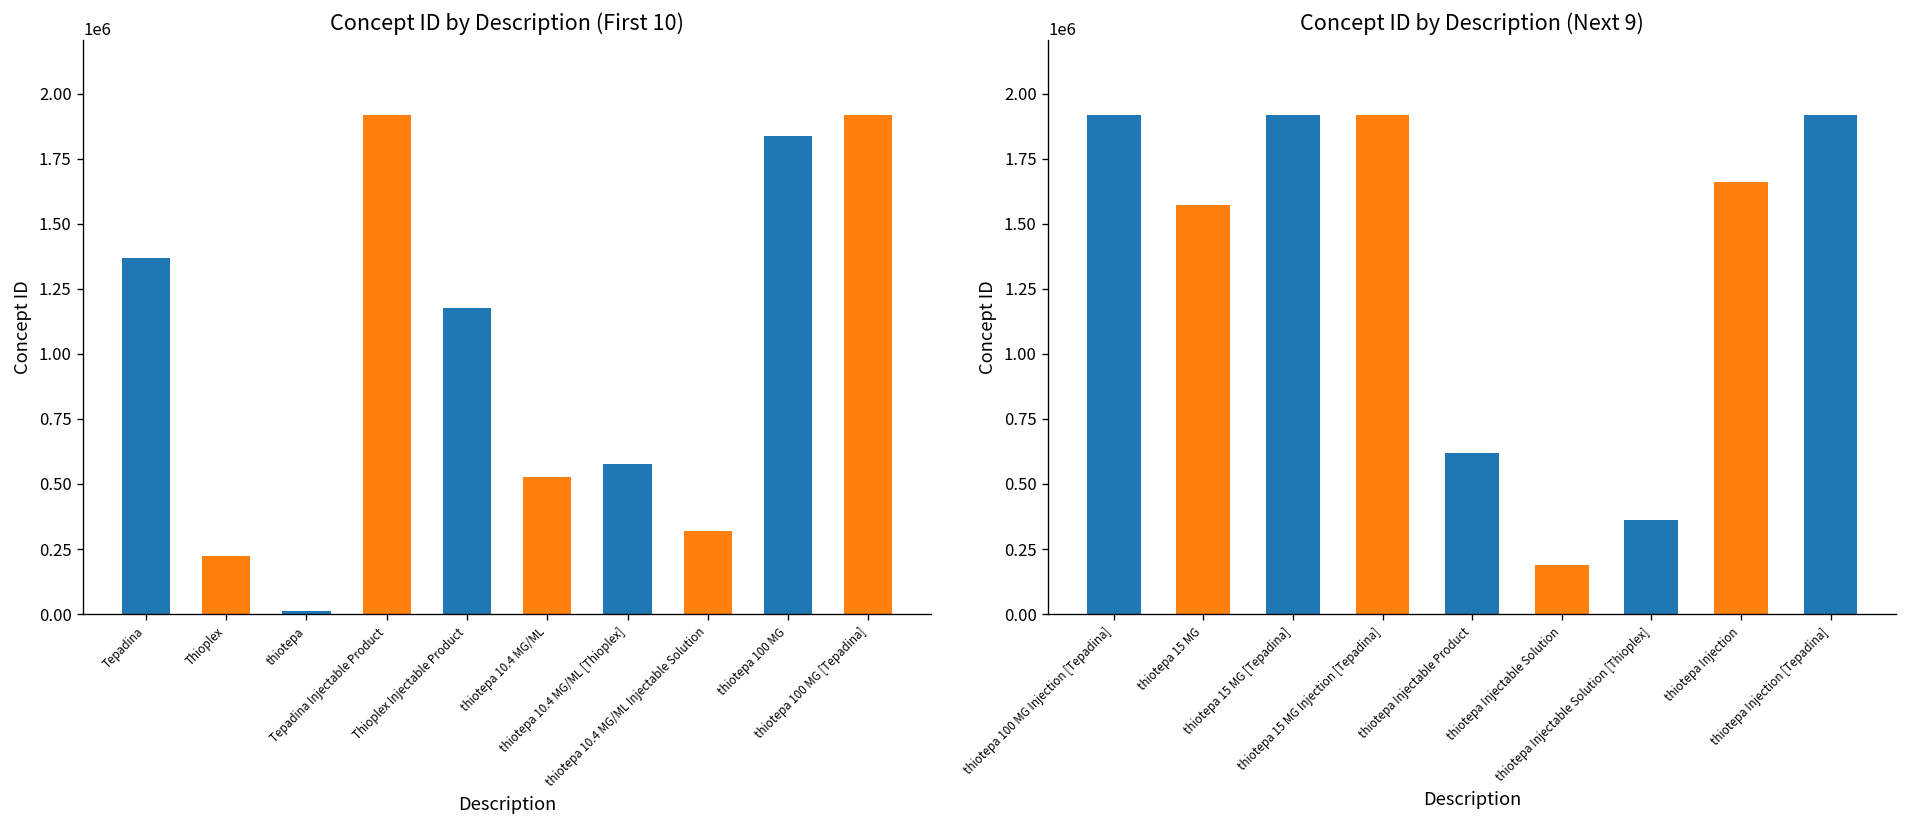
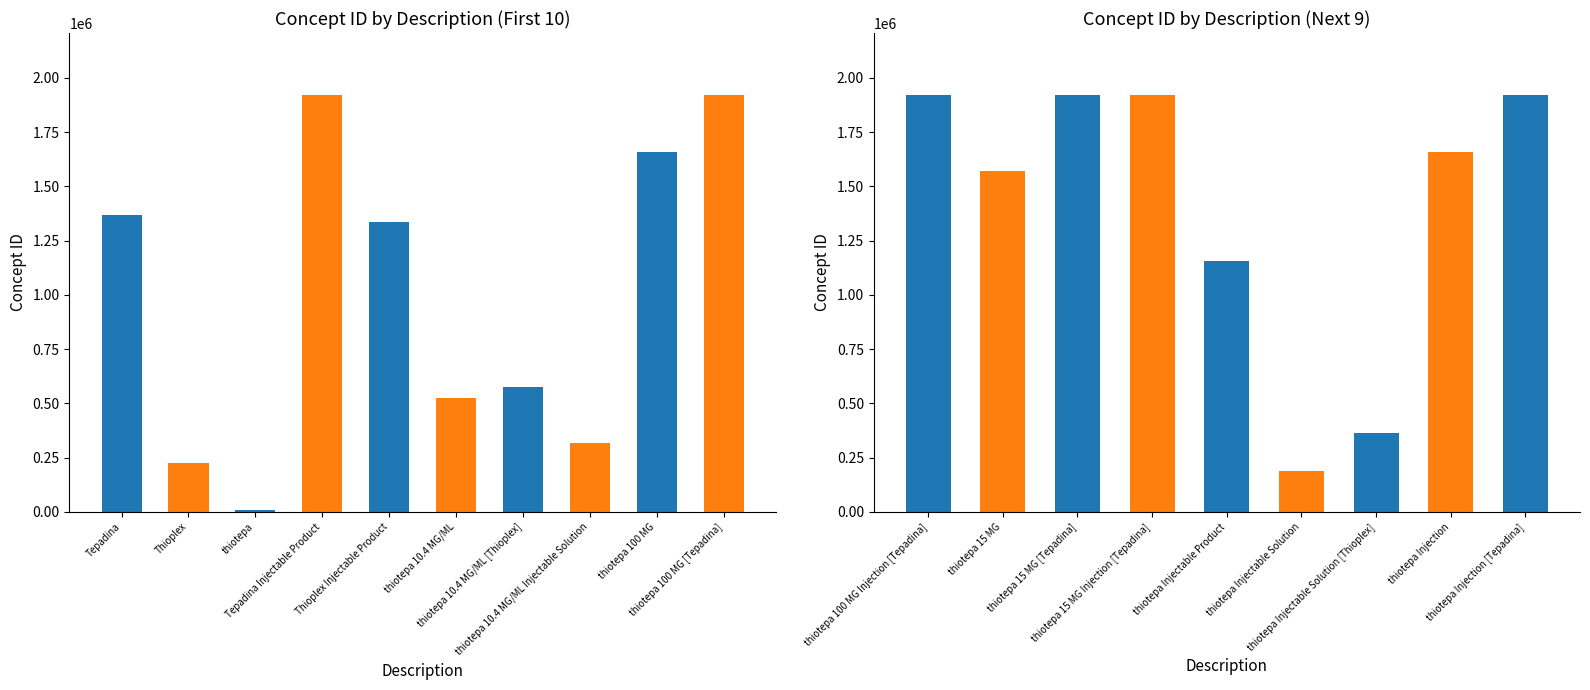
Concept ID by Description (First 10), Thioplex Injectable Product: 1180000 -> 1340000
Concept ID by Description (First 10), thiotepa 100 MG: 1840000 -> 1660000
Concept ID by Description (Next 9), thiotepa Injectable Product: 620000 -> 1160000
